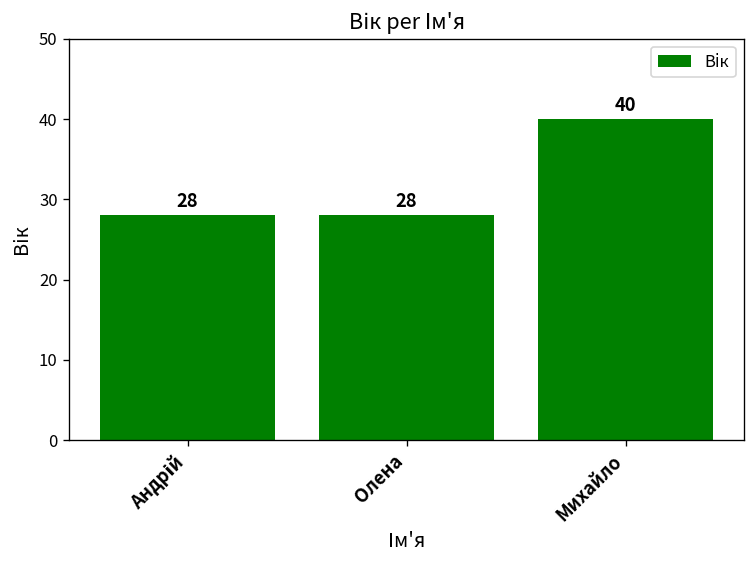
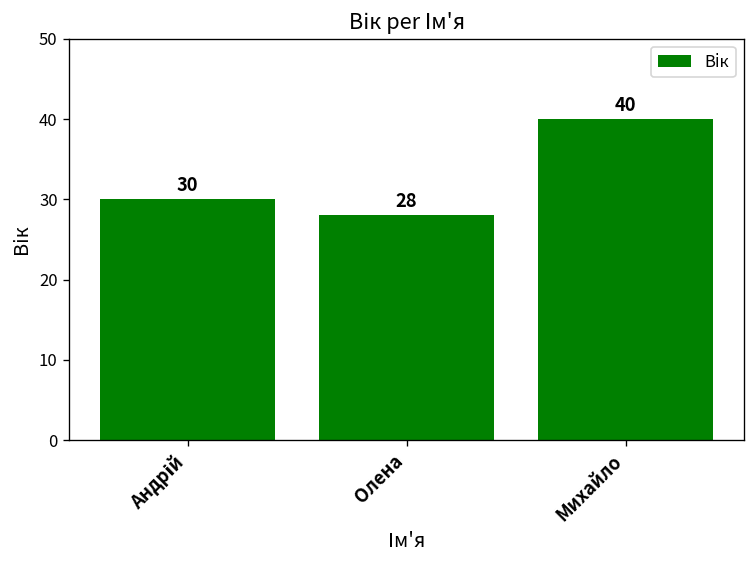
Андрій: 28 -> 30
